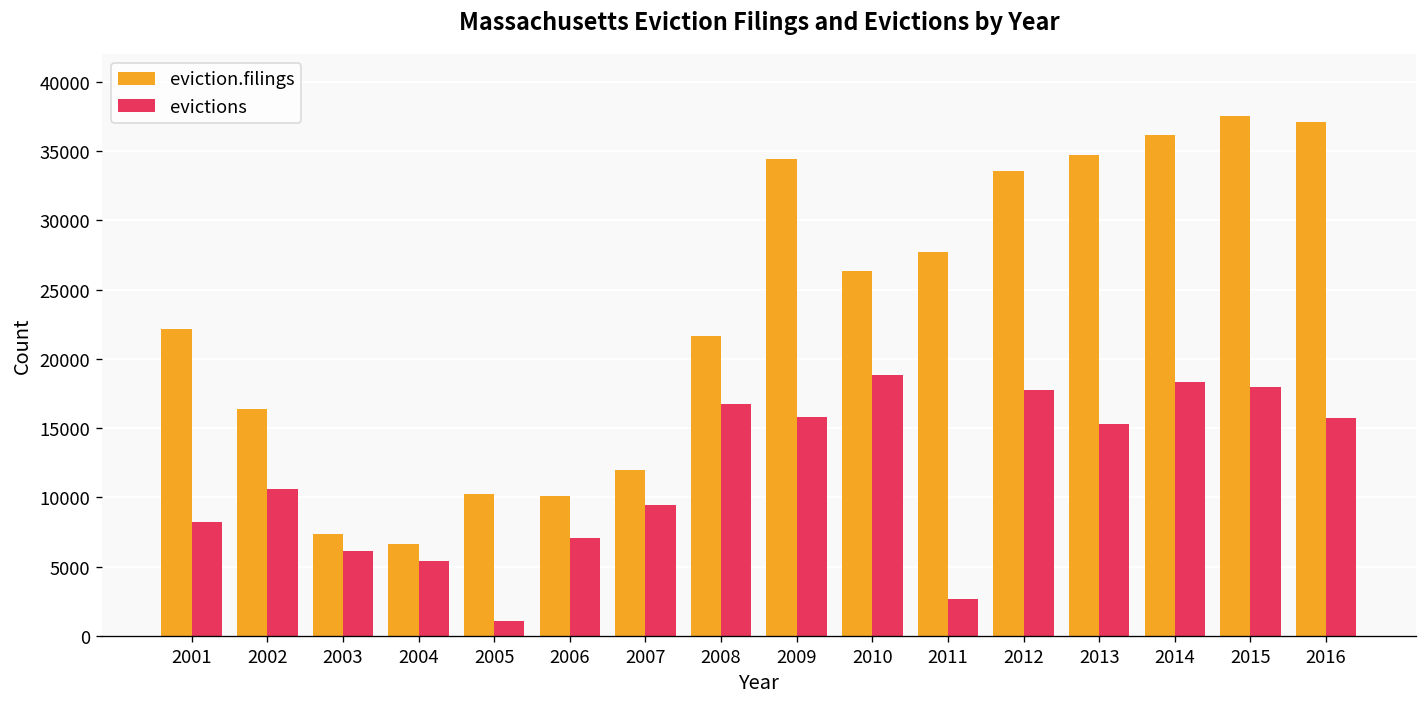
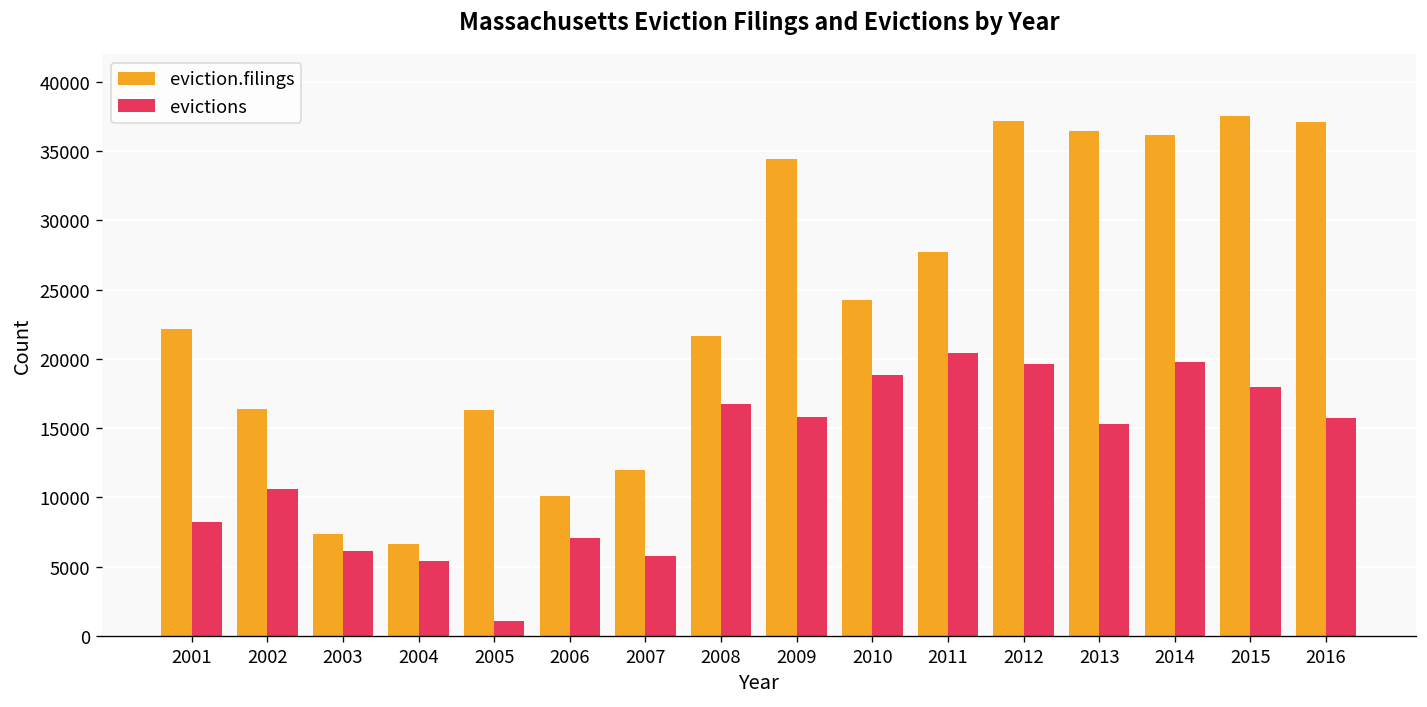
eviction.filings, 2005: 10300 -> 16300
evictions, 2007: 9500 -> 5700
eviction.filings, 2010: 26300 -> 24200
evictions, 2011: 2700 -> 20500
eviction.filings, 2012: 33600 -> 37200
evictions, 2012: 17700 -> 19600
eviction.filings, 2013: 34700 -> 36400
evictions, 2014: 18300 -> 19800
